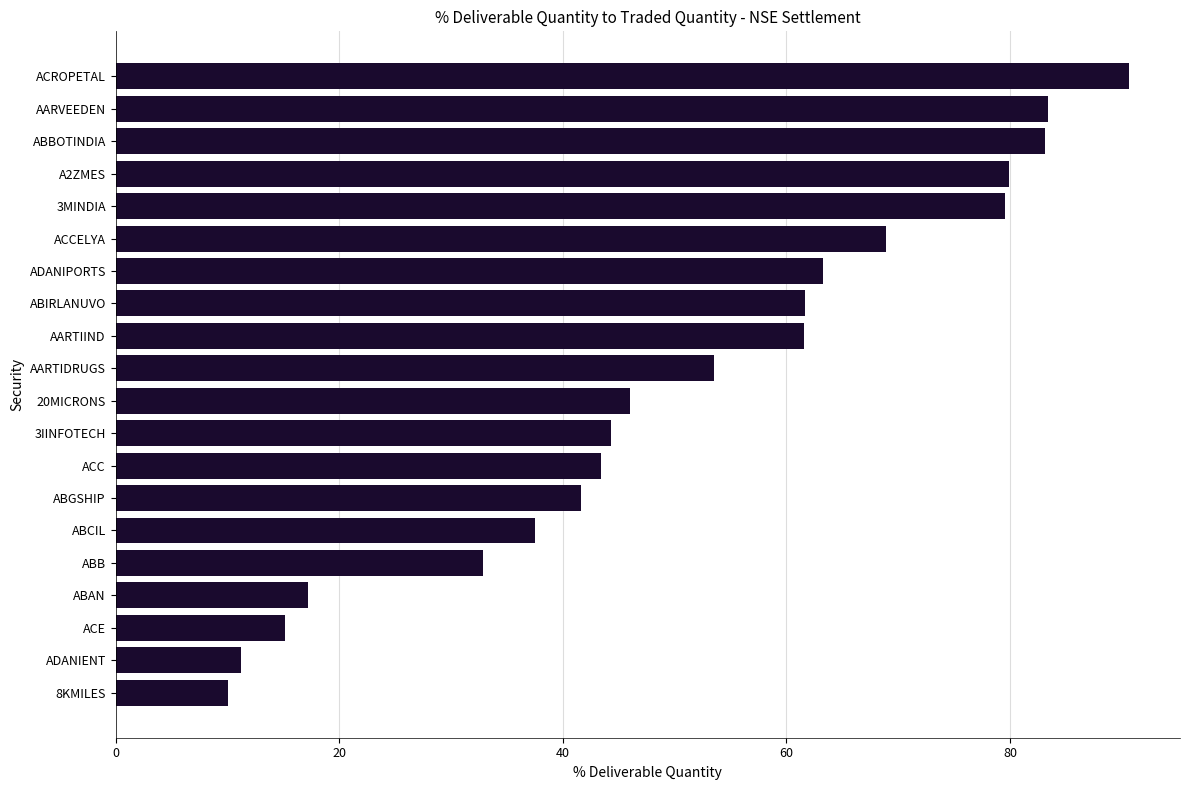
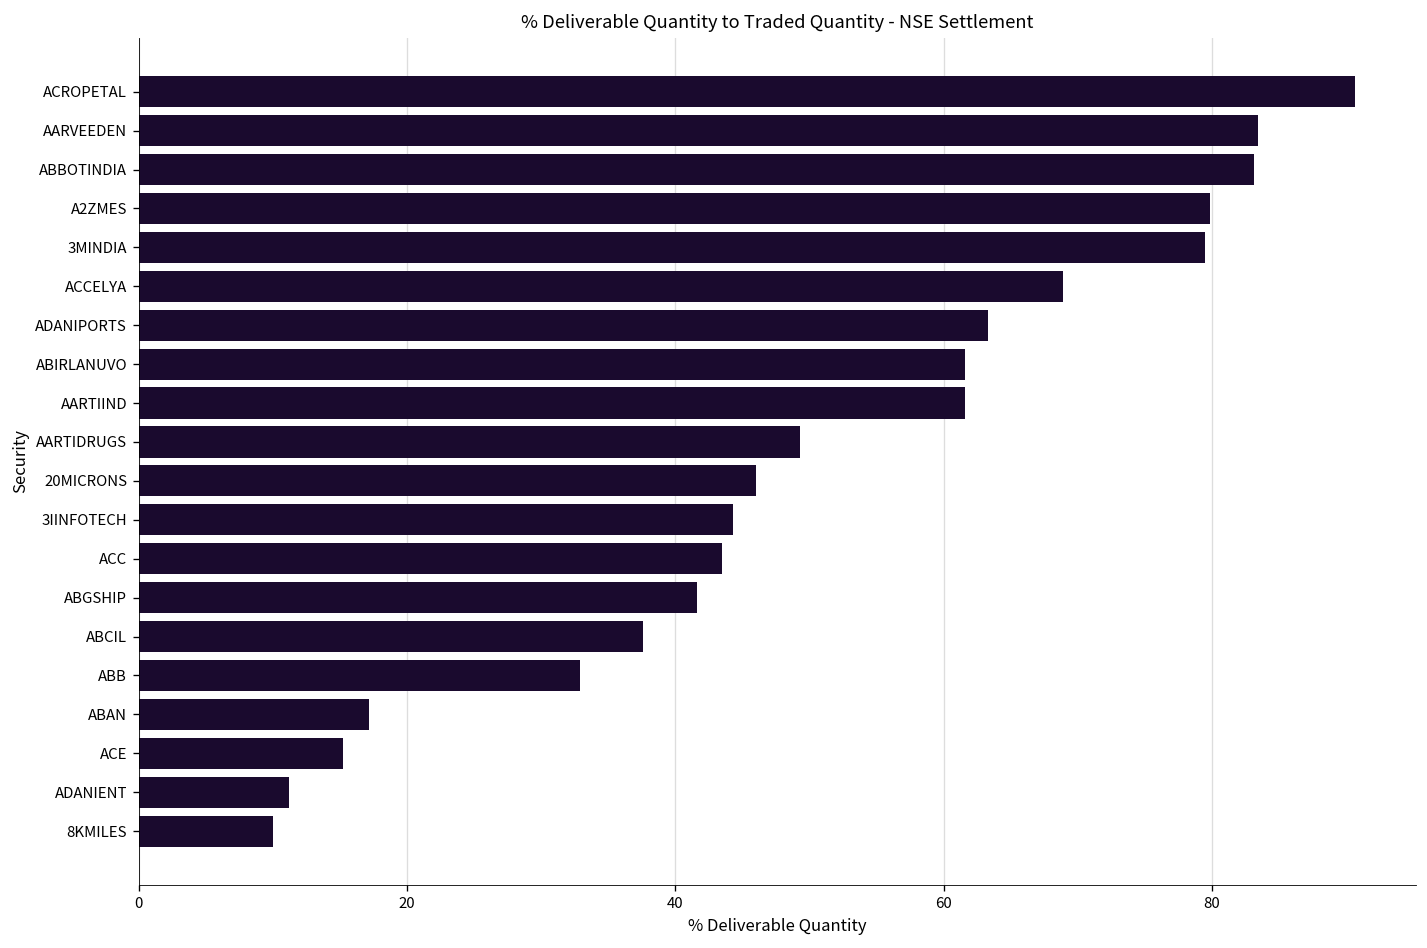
AARTIDRUGS: 53.5 -> 49.3
